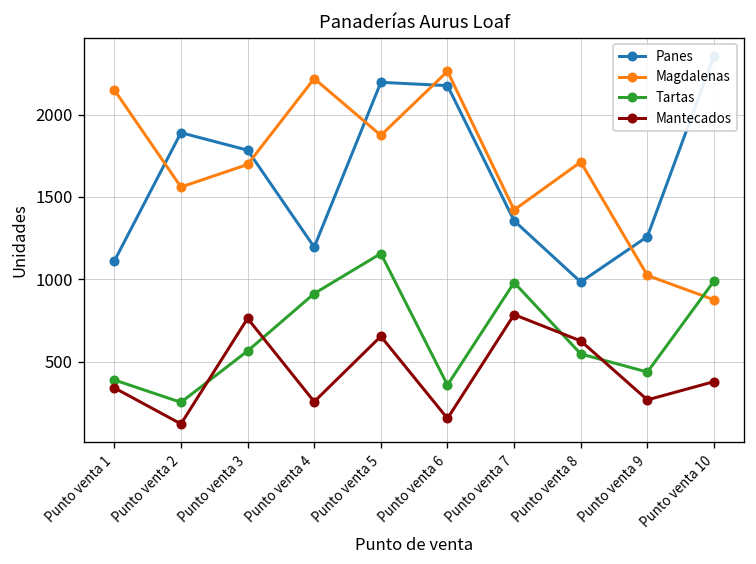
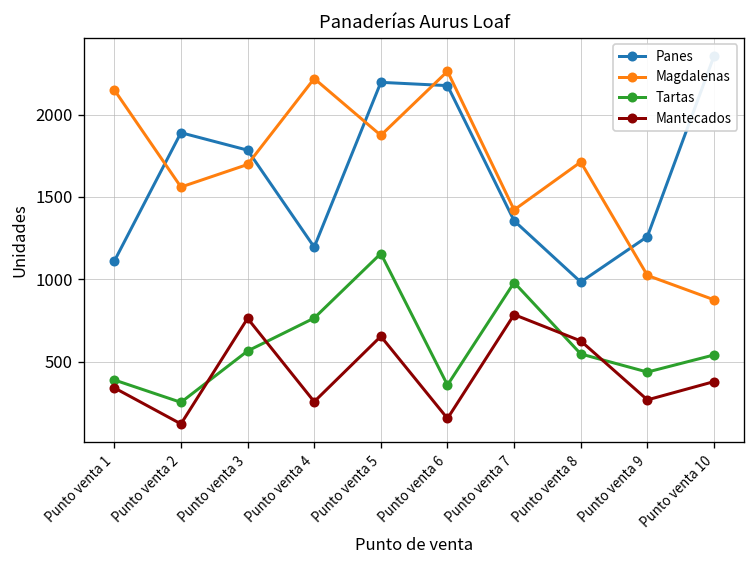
Tartas, Punto venta 4: 910 -> 760
Tartas, Punto venta 10: 990 -> 540
